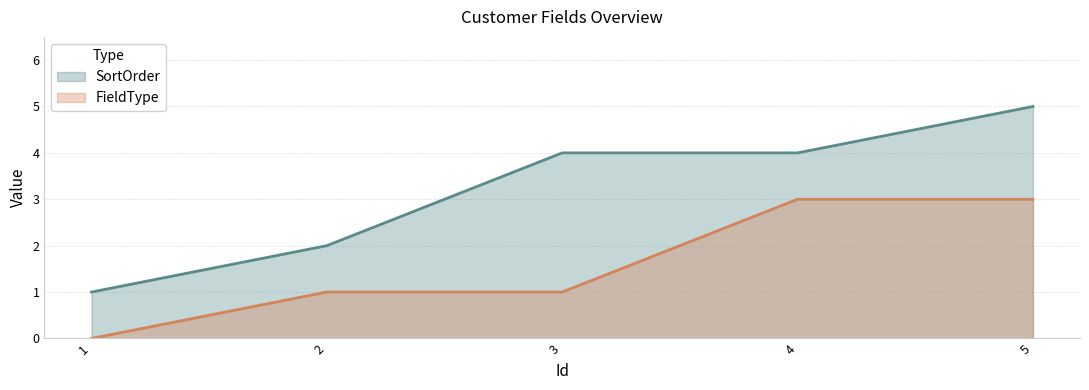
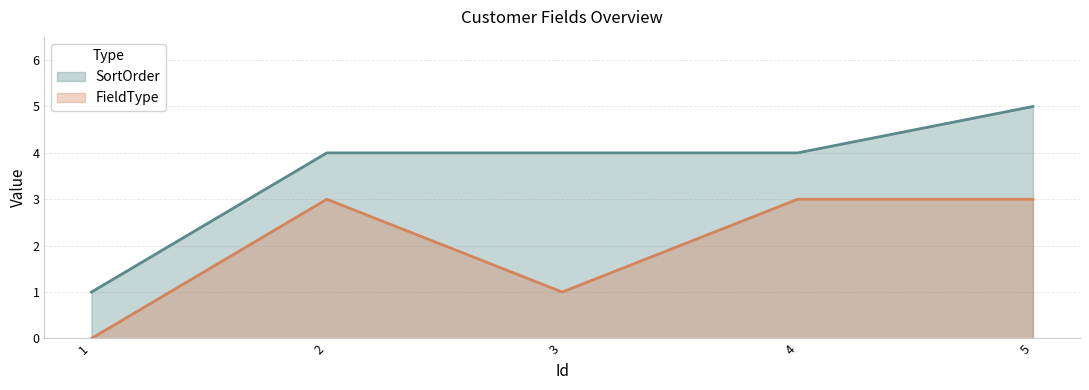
SortOrder, 2: 2 -> 4
FieldType, 2: 1 -> 3
